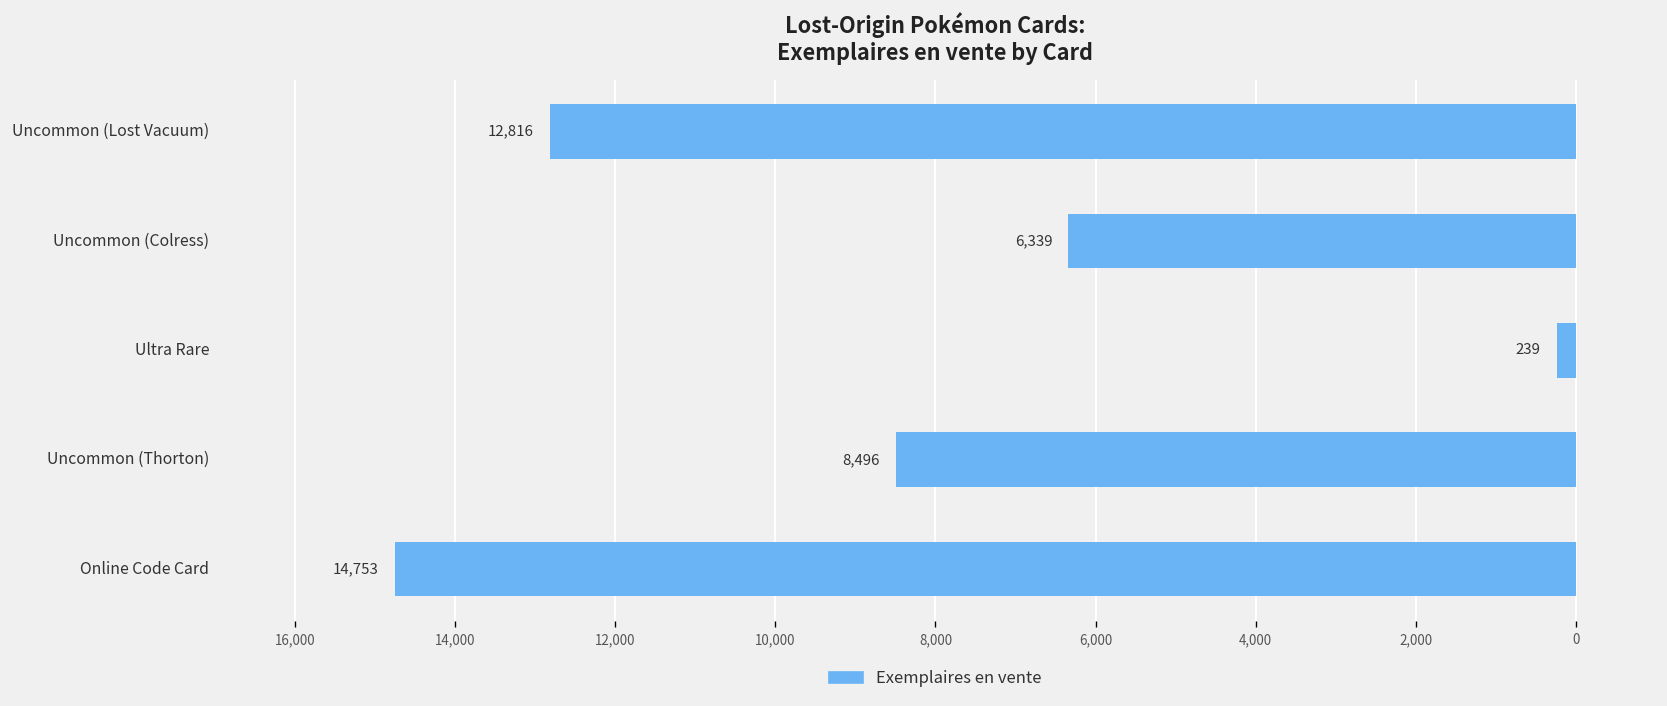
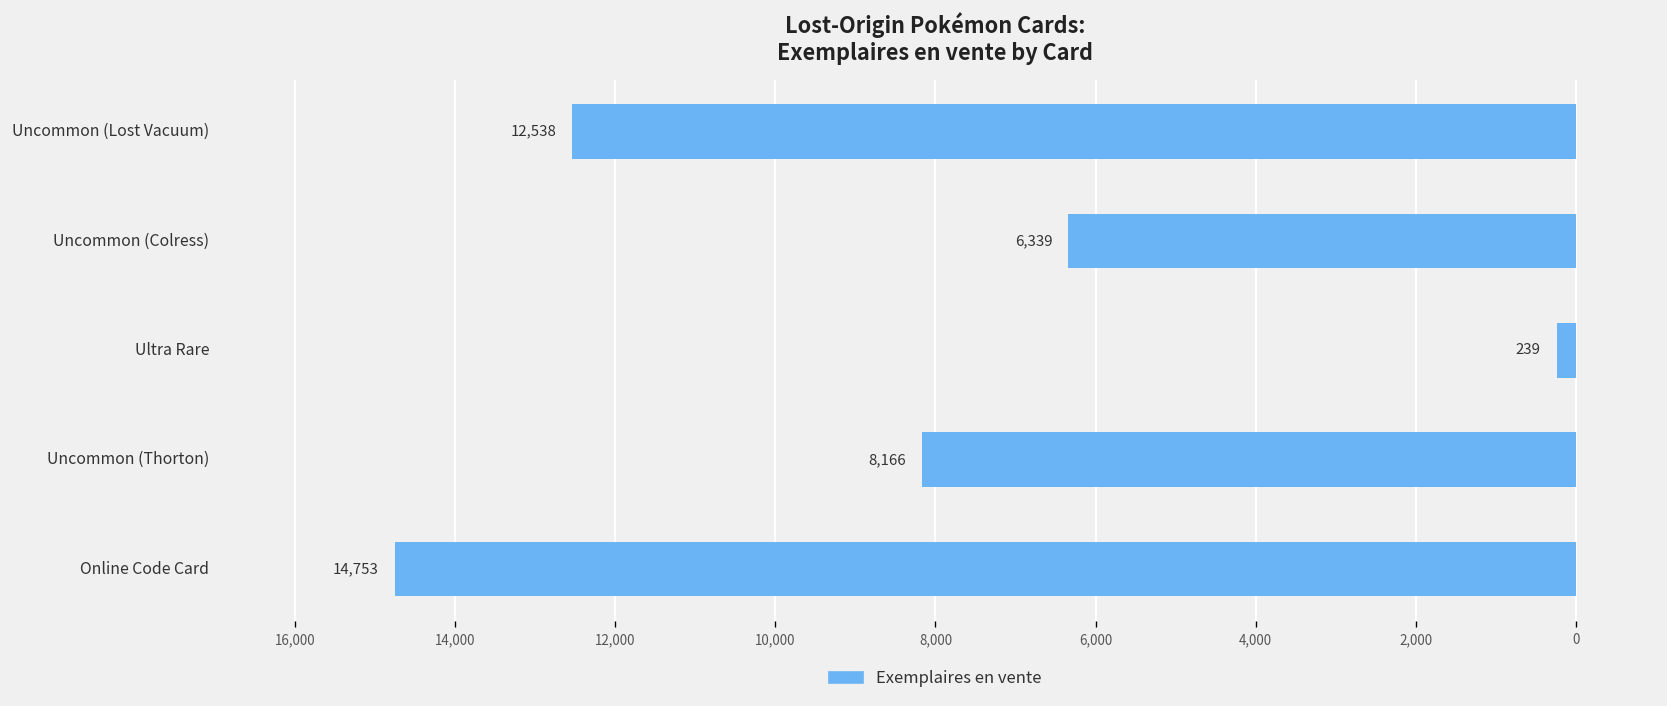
Uncommon (Lost Vacuum): 12,816 -> 12,538
Uncommon (Thorton): 8,496 -> 8,166
